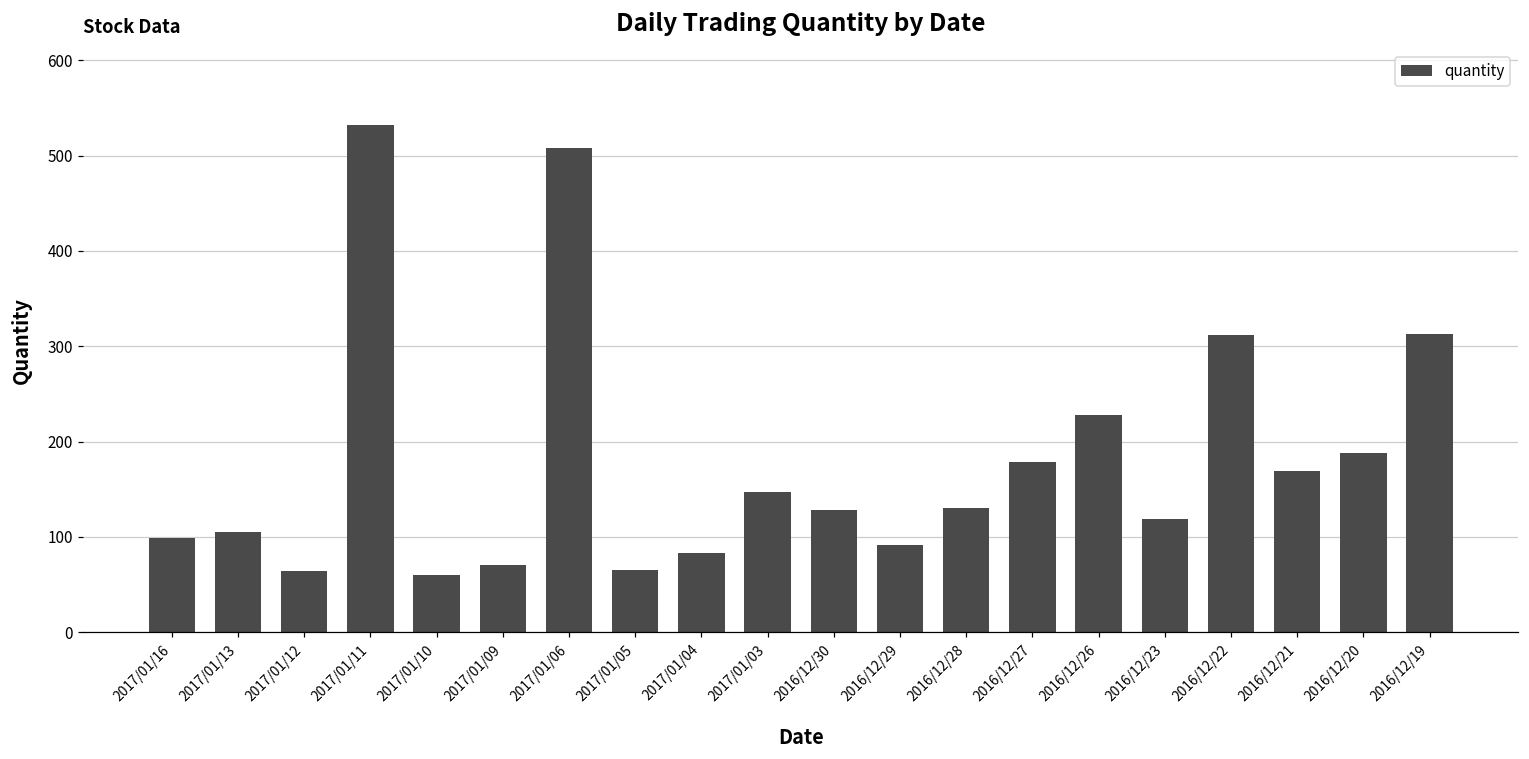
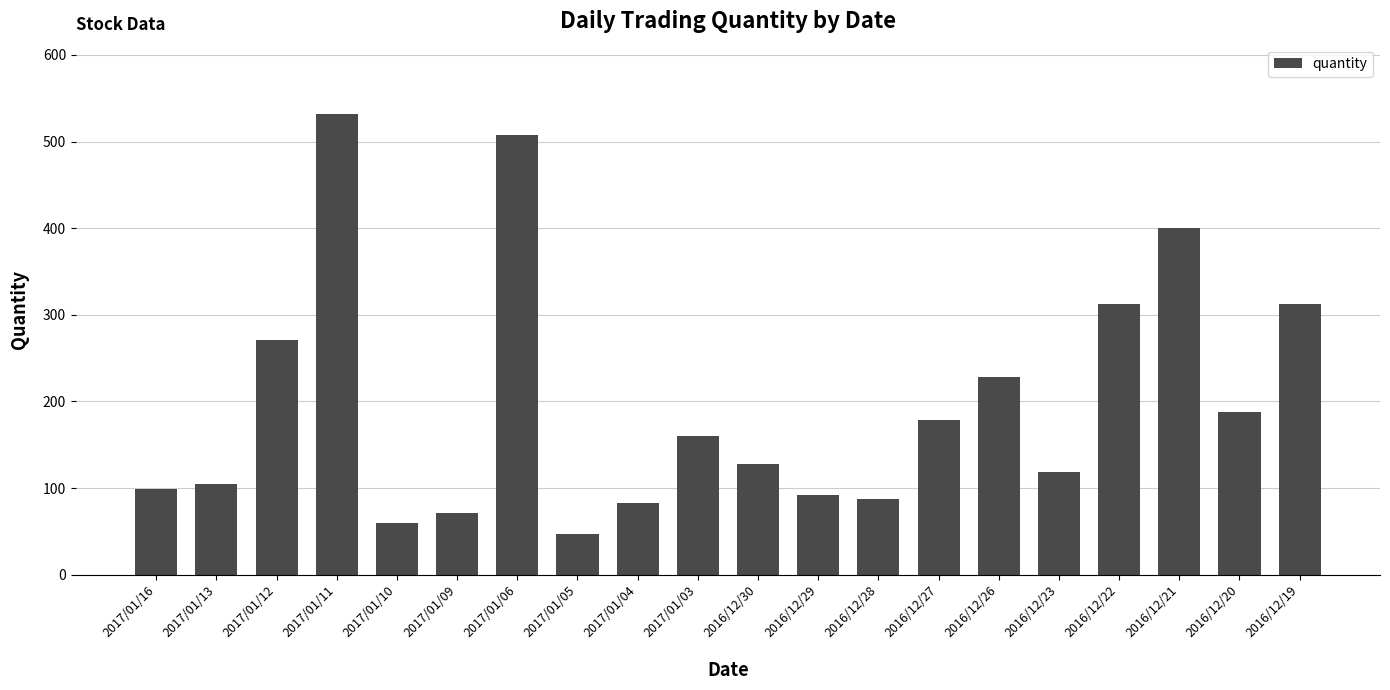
2017/01/12: 60 -> 270
2017/01/05: 70 -> 50
2017/01/03: 150 -> 160
2016/12/28: 130 -> 90
2016/12/21: 170 -> 400
